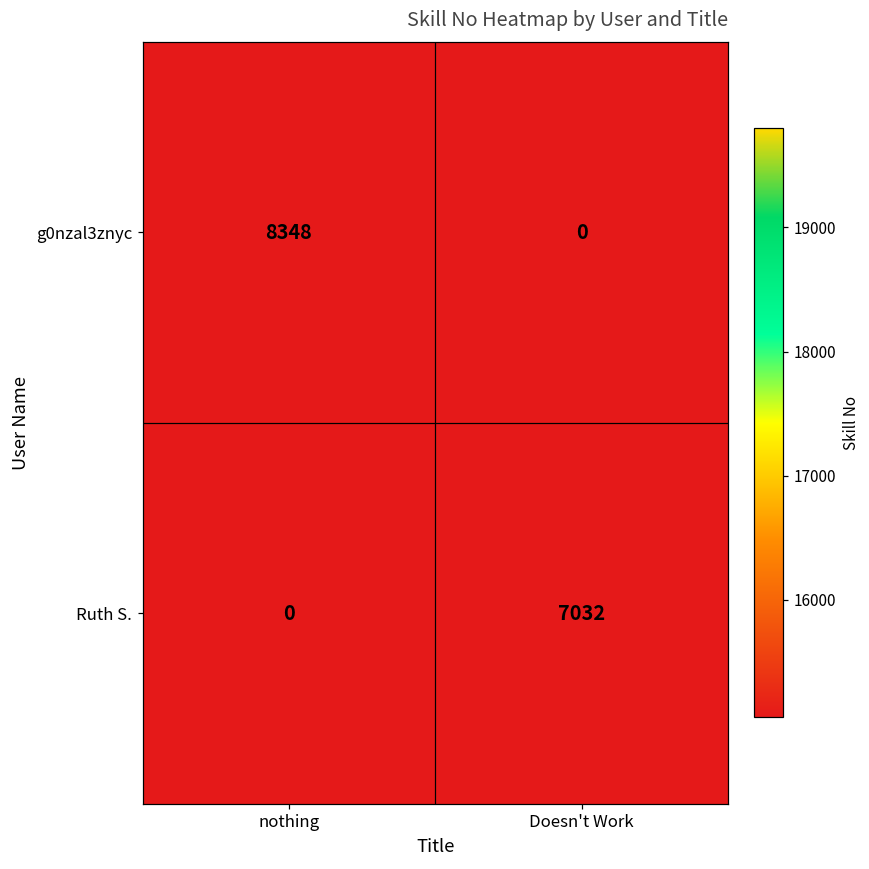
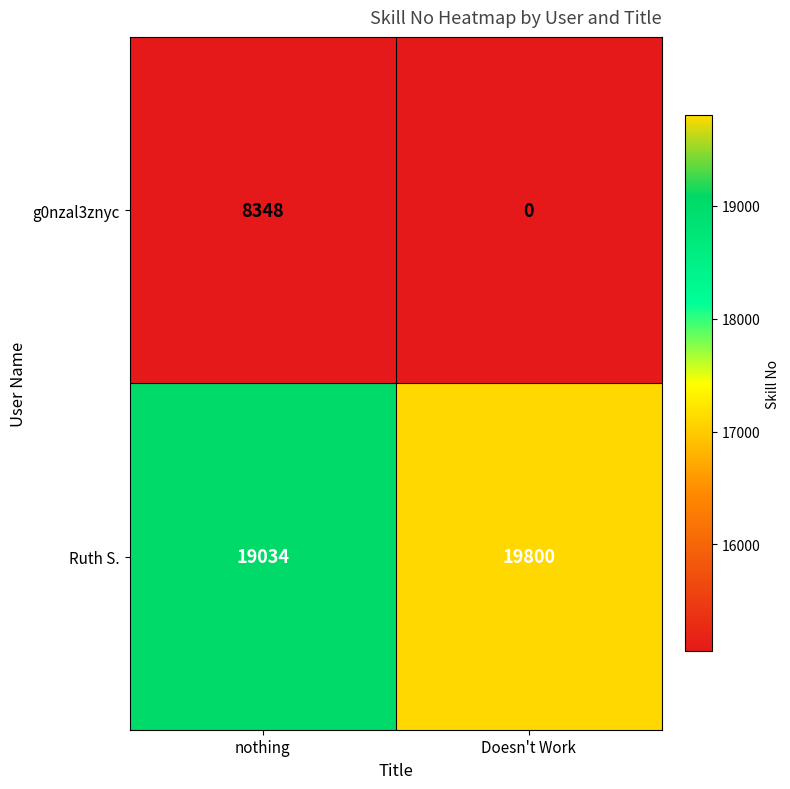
Ruth S., nothing: 0 -> 19034
Ruth S., Doesn't Work: 7032 -> 19800
